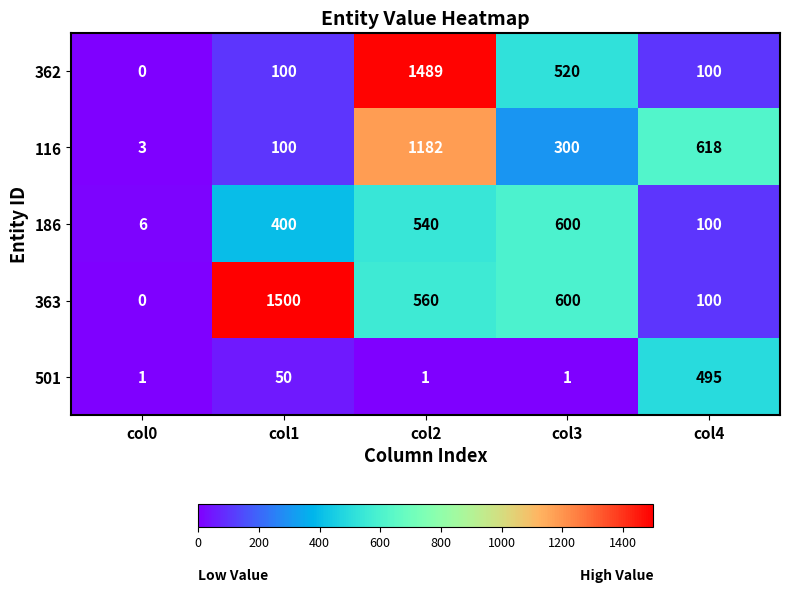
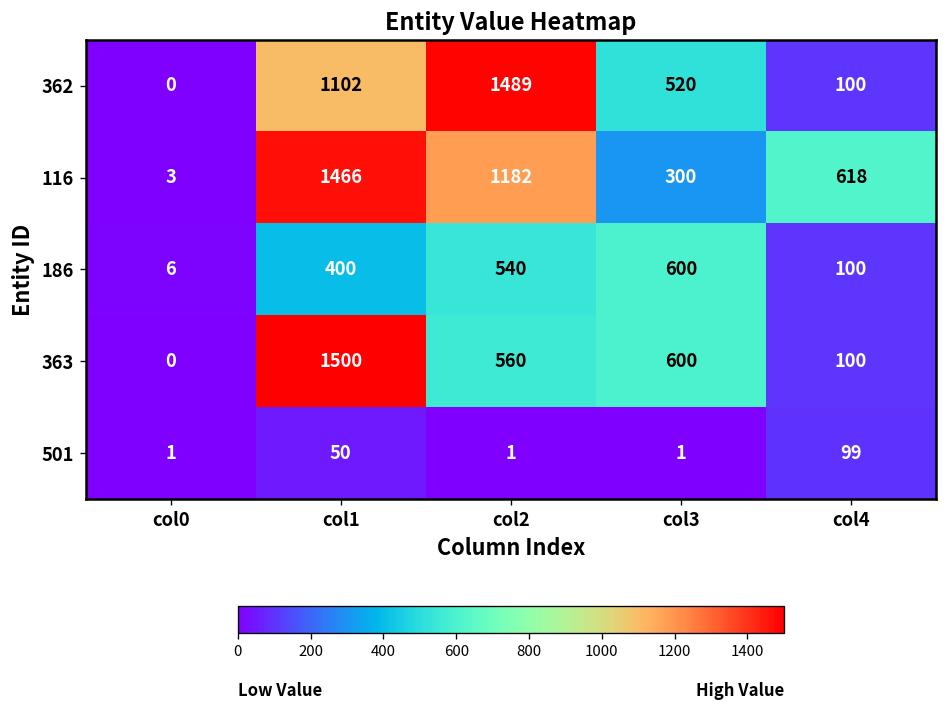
362, col1: 100 -> 1102
116, col1: 100 -> 1466
501, col4: 495 -> 99
